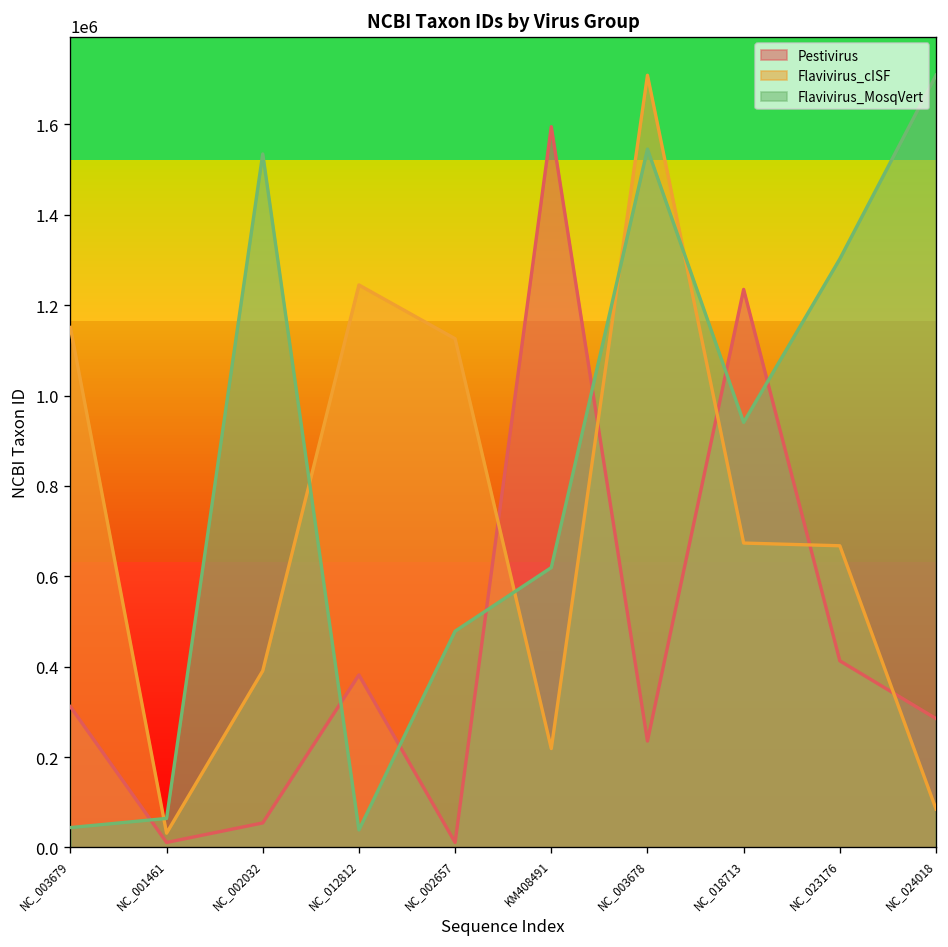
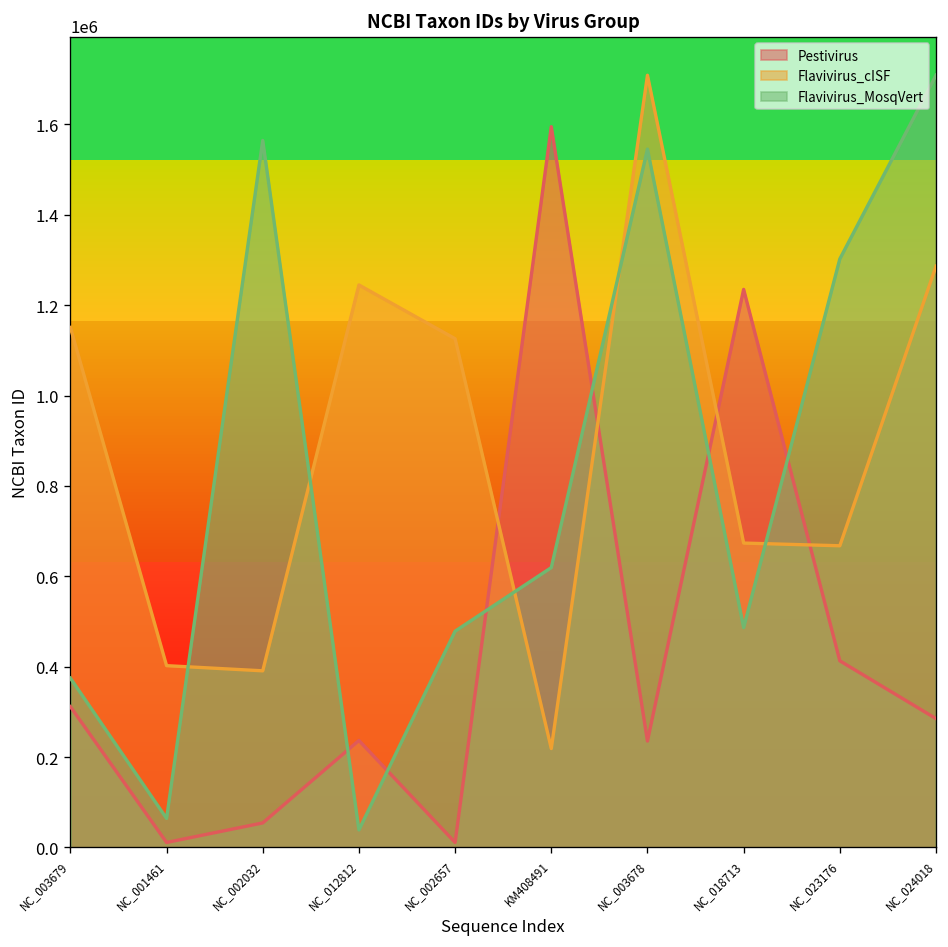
Flavivirus_MosqVert, NC_003679: 40000 -> 370000
Flavivirus_cISF, NC_001461: 30000 -> 400000
Flavivirus_MosqVert, NC_002032: 1530000 -> 1560000
Pestivirus, NC_012812: 380000 -> 240000
Flavivirus_MosqVert, NC_018713: 940000 -> 490000
Flavivirus_cISF, NC_024018: 80000 -> 1290000
